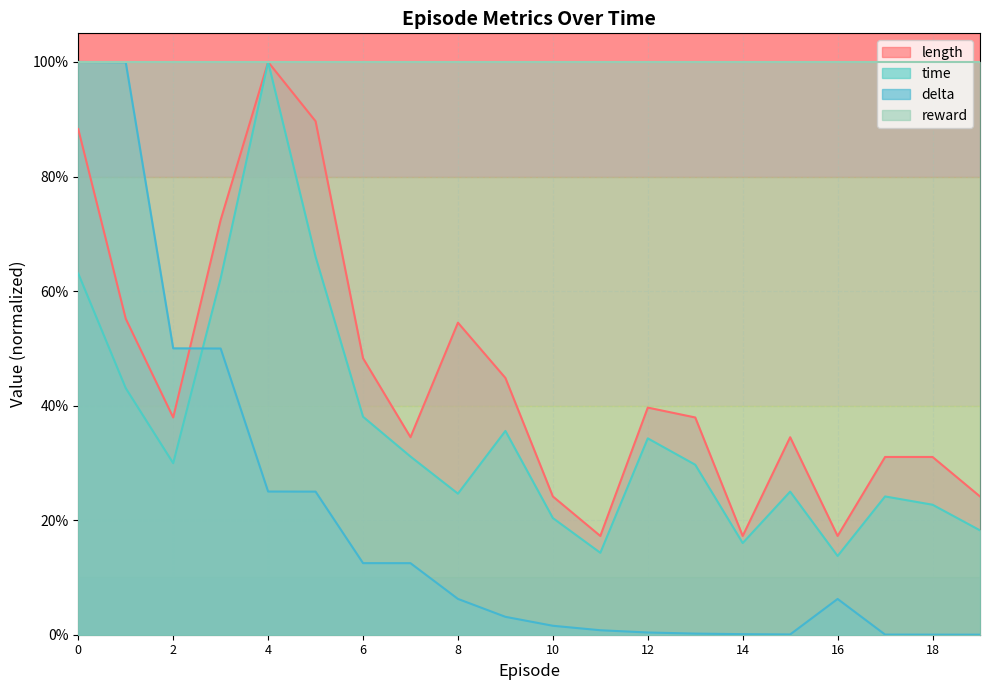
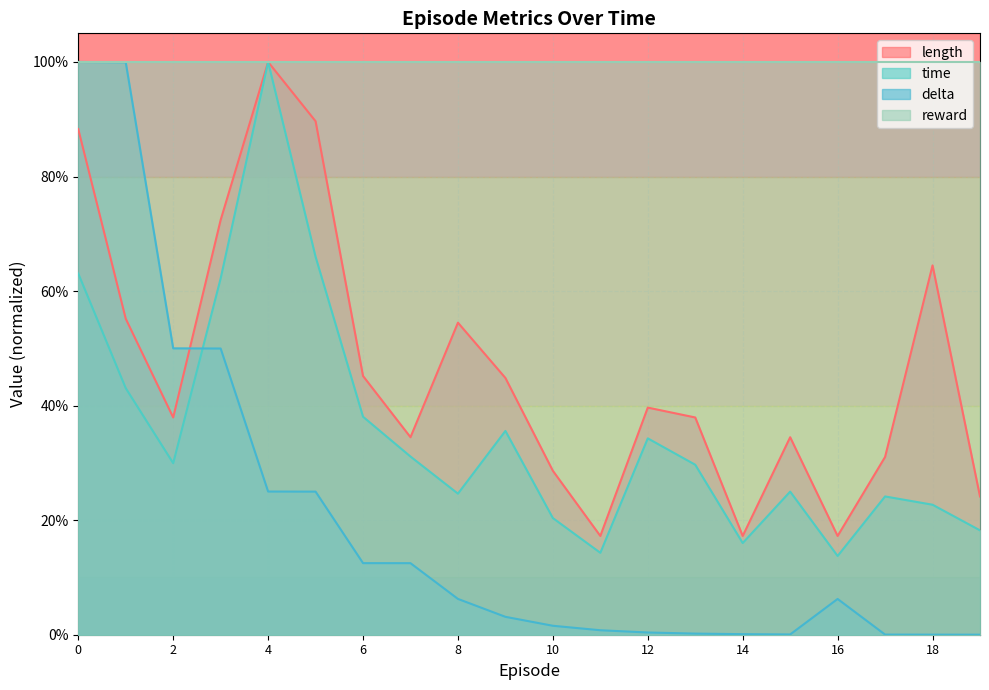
length, 6: 48% -> 45%
length, 10: 24% -> 29%
length, 18: 31% -> 64%
